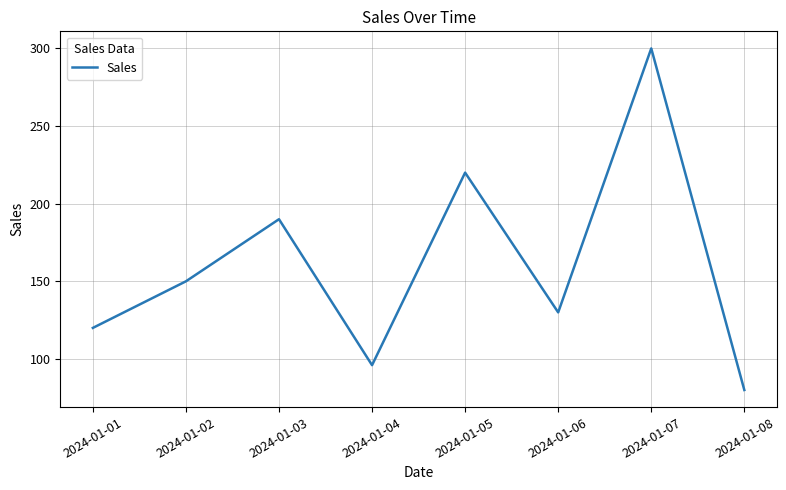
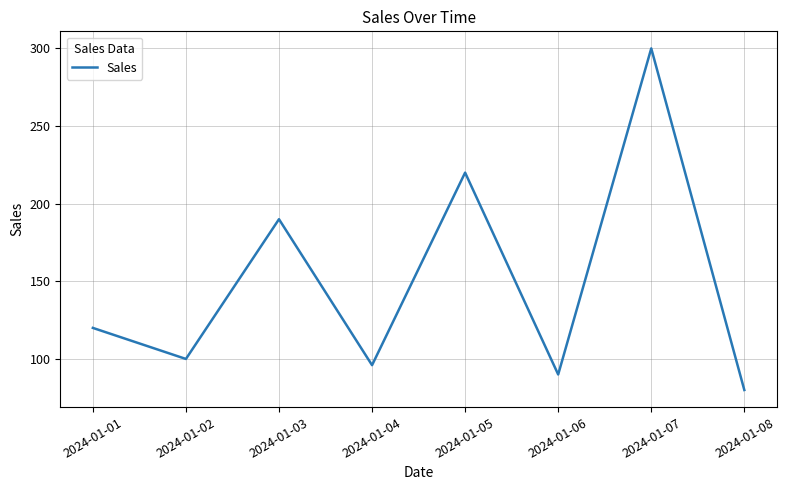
2024-01-02: 150 -> 100
2024-01-06: 130 -> 90
